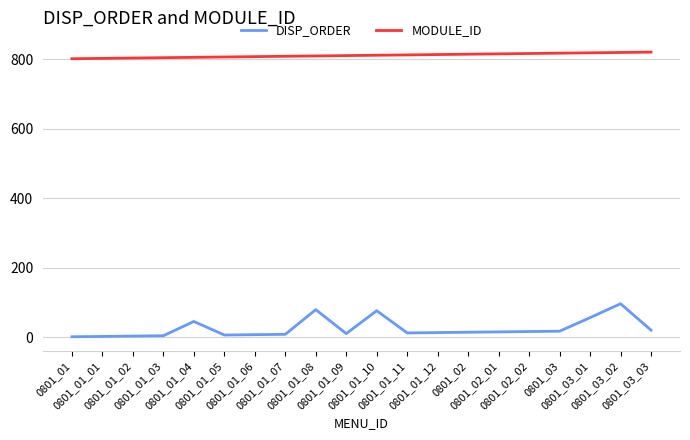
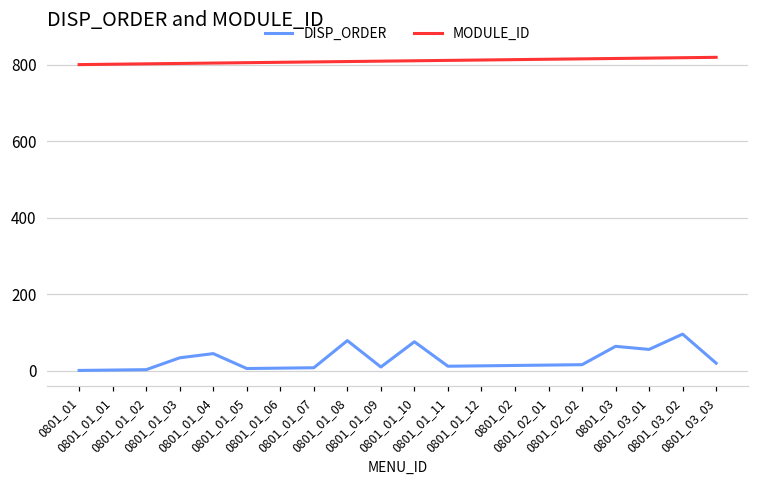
DISP_ORDER, 0801_01_03: 0 -> 30
DISP_ORDER, 0801_03: 20 -> 60
